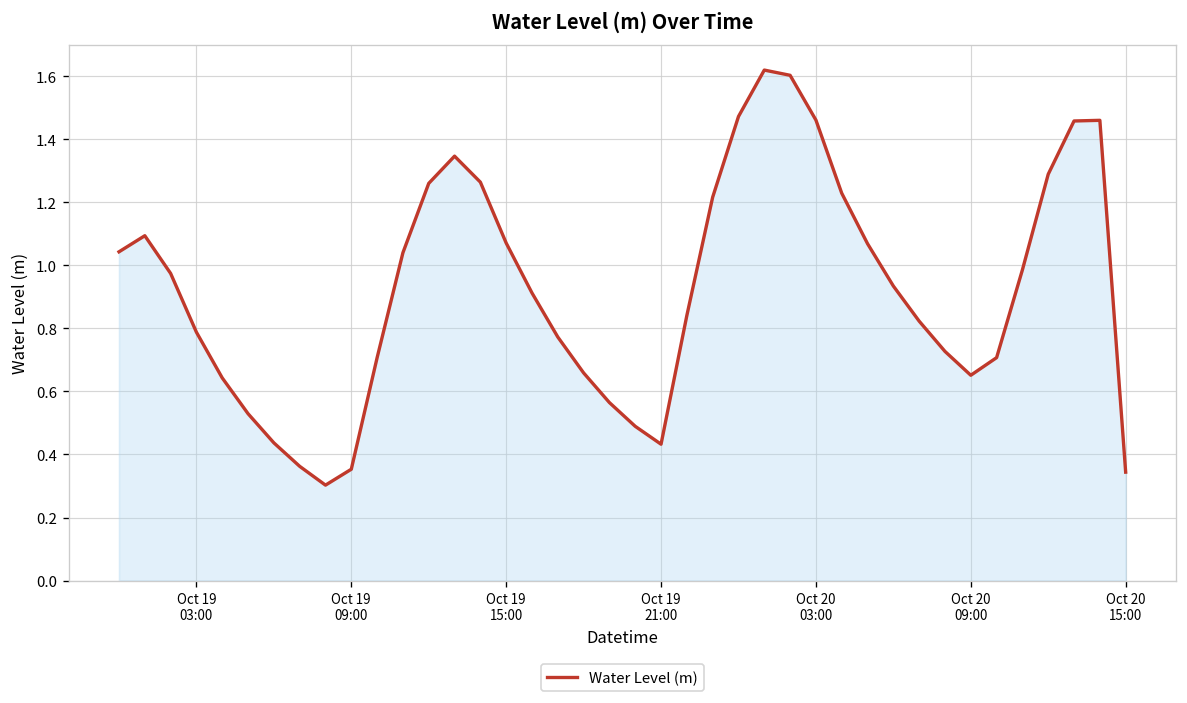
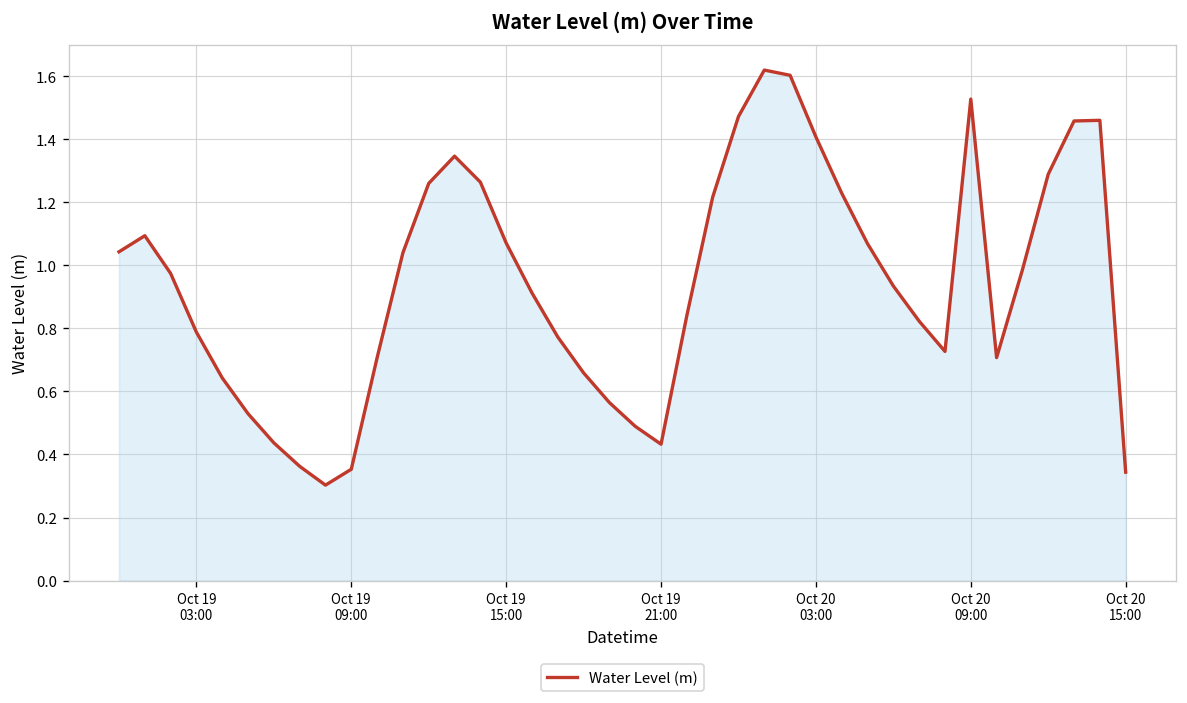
Oct 20 03:00: 1.46 -> 1.41
Oct 20 09:00: 0.65 -> 1.53
